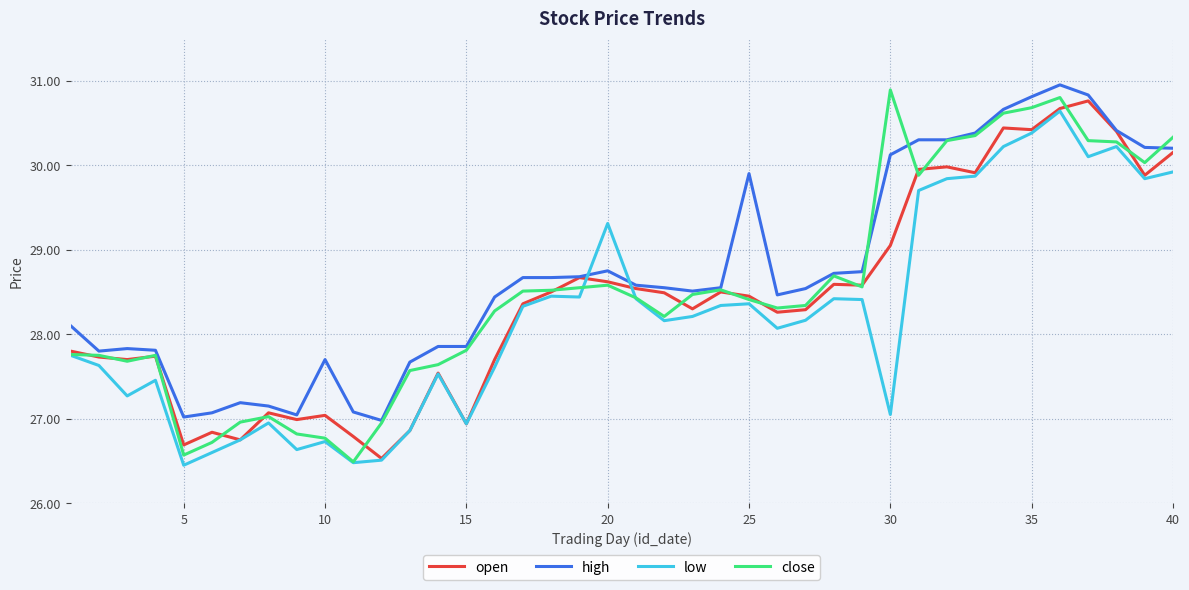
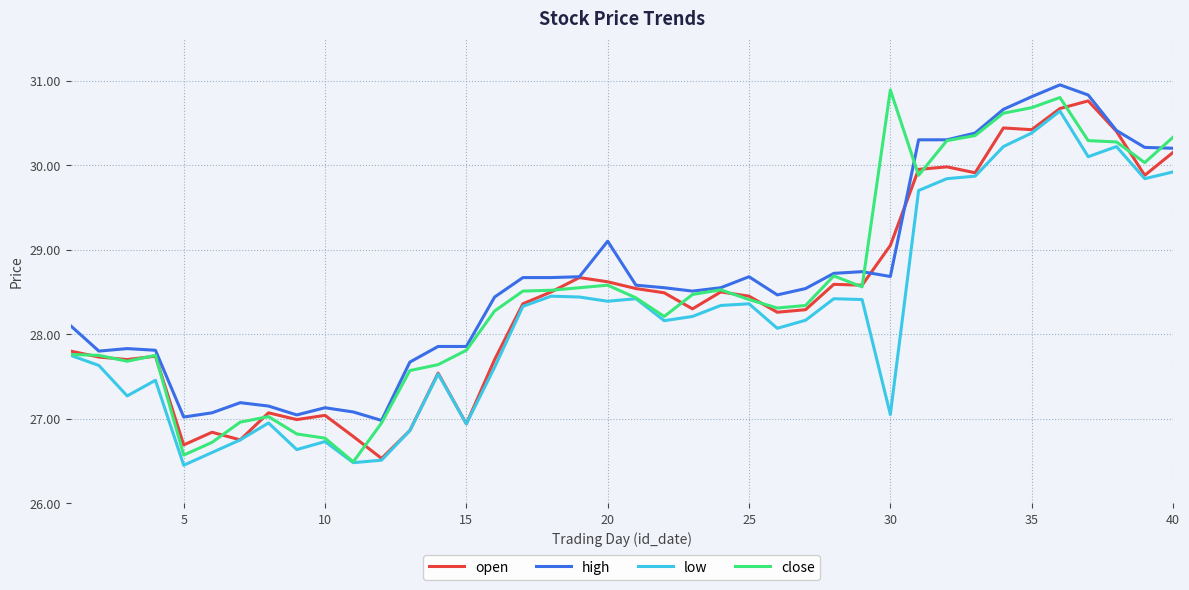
high, 10: 27.7 -> 27.1
high, 20: 28.8 -> 29.1
low, 20: 29.3 -> 28.4
high, 25: 29.9 -> 28.7
high, 30: 30.1 -> 28.7
